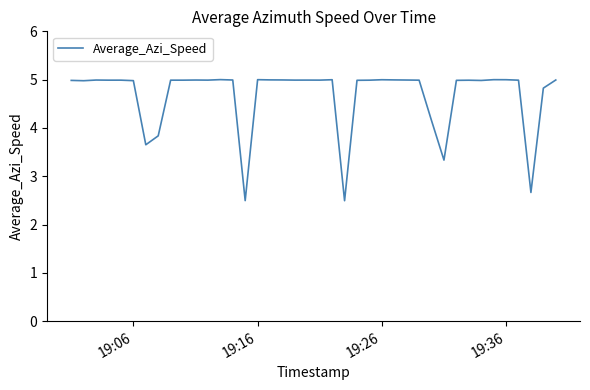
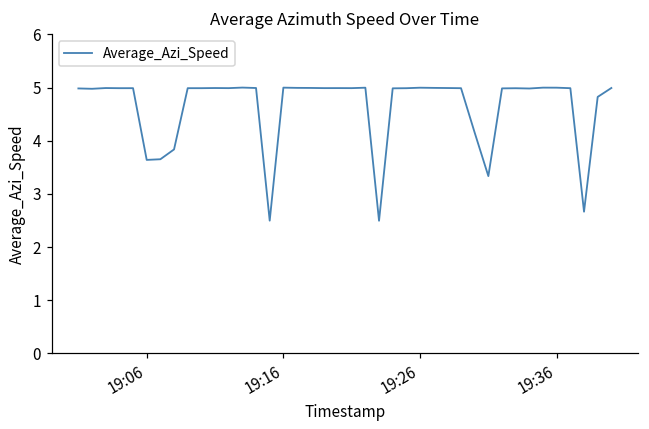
19:06: 5.0 -> 3.6
